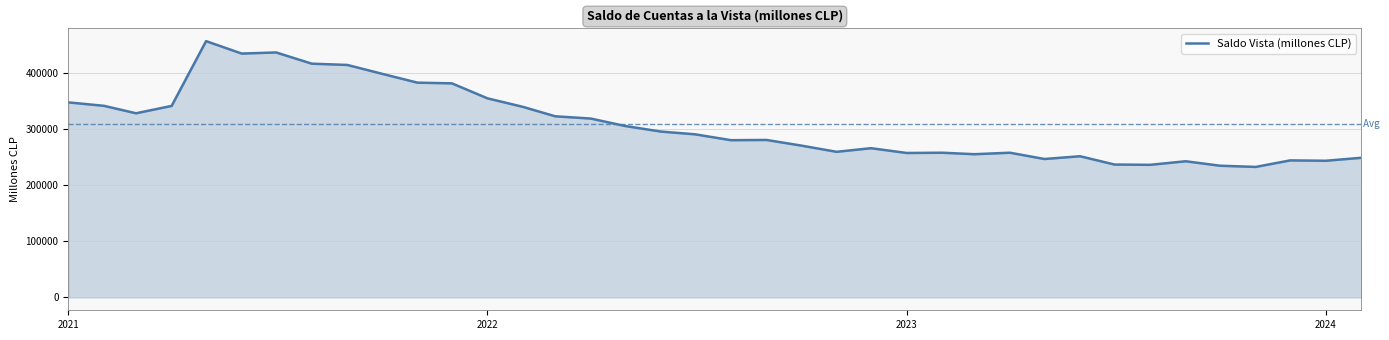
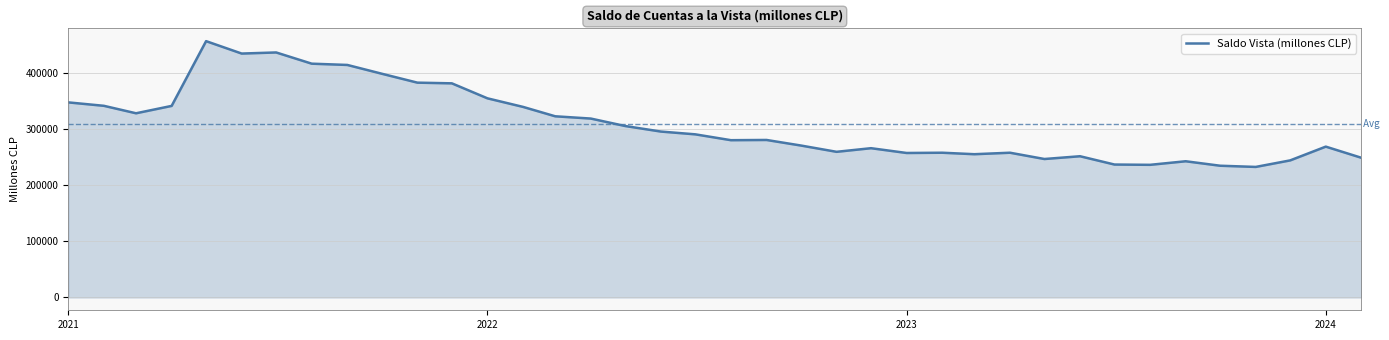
2024: 240000 -> 270000
